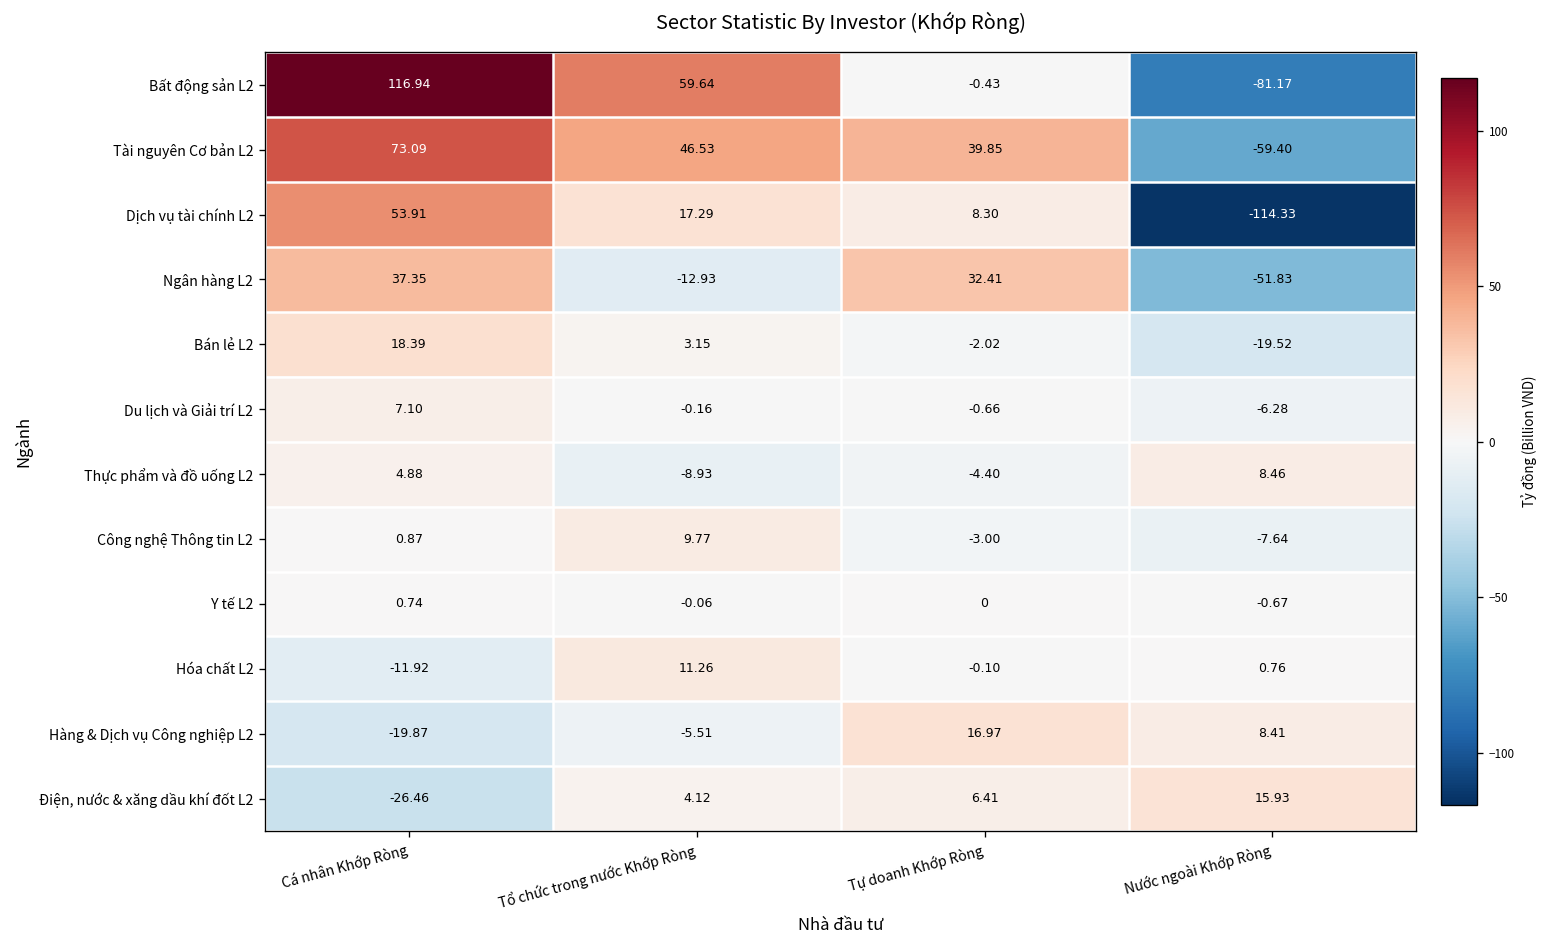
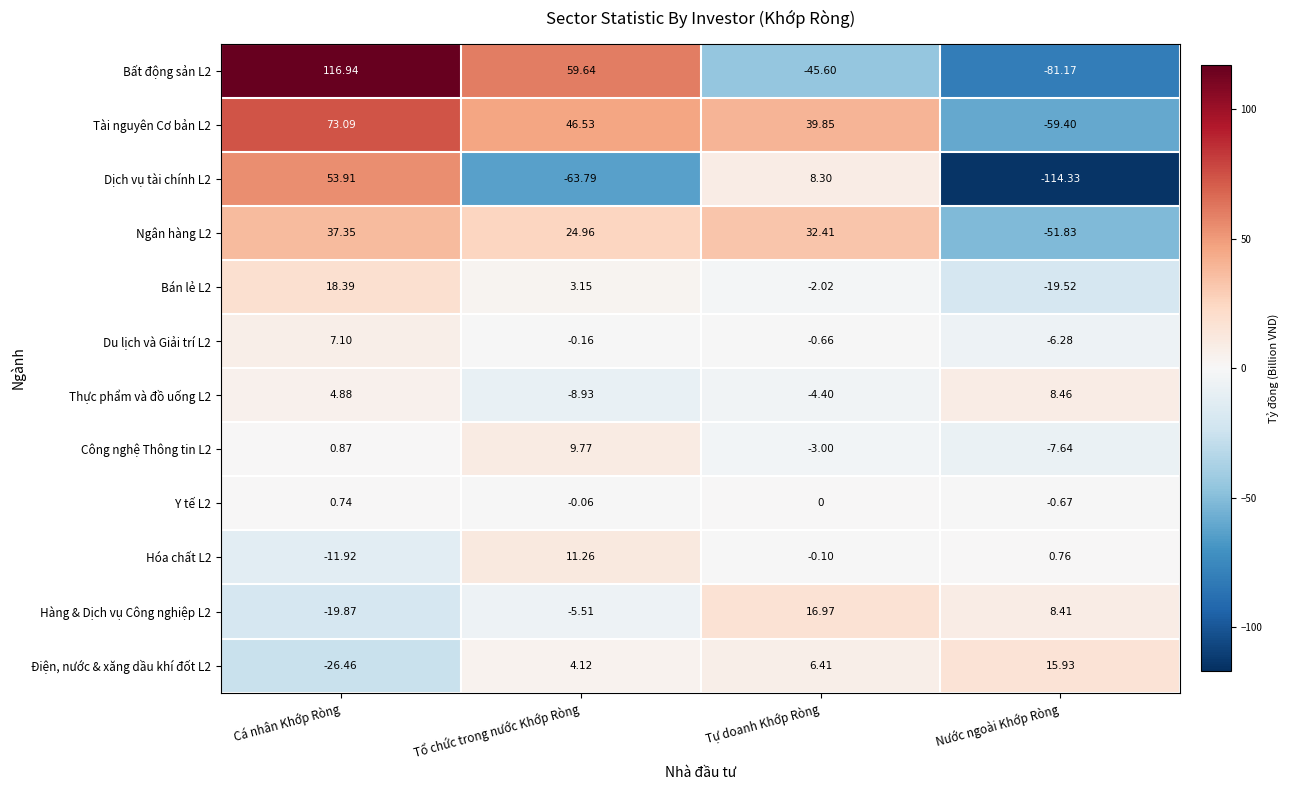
Bất động sản L2, Tự doanh Khớp Ròng: -0.43 -> -45.60
Dịch vụ tài chính L2, Tổ chức trong nước Khớp Ròng: 17.29 -> -63.79
Ngân hàng L2, Tổ chức trong nước Khớp Ròng: -12.93 -> 24.96
